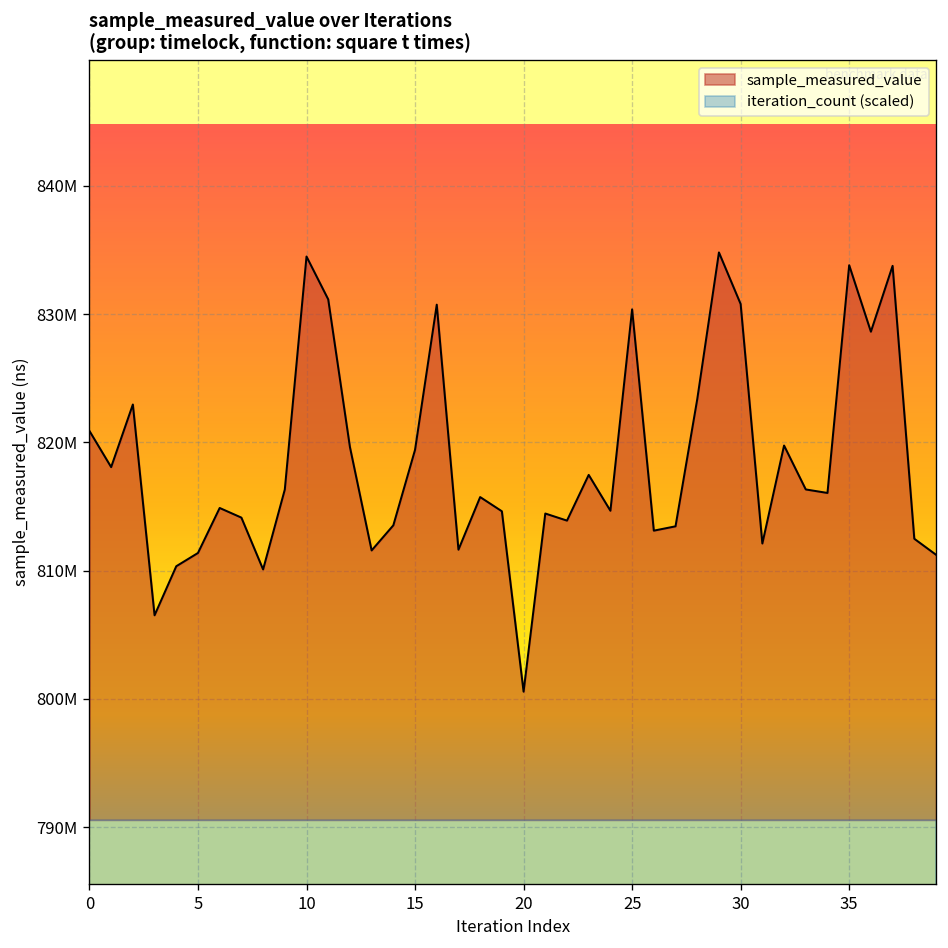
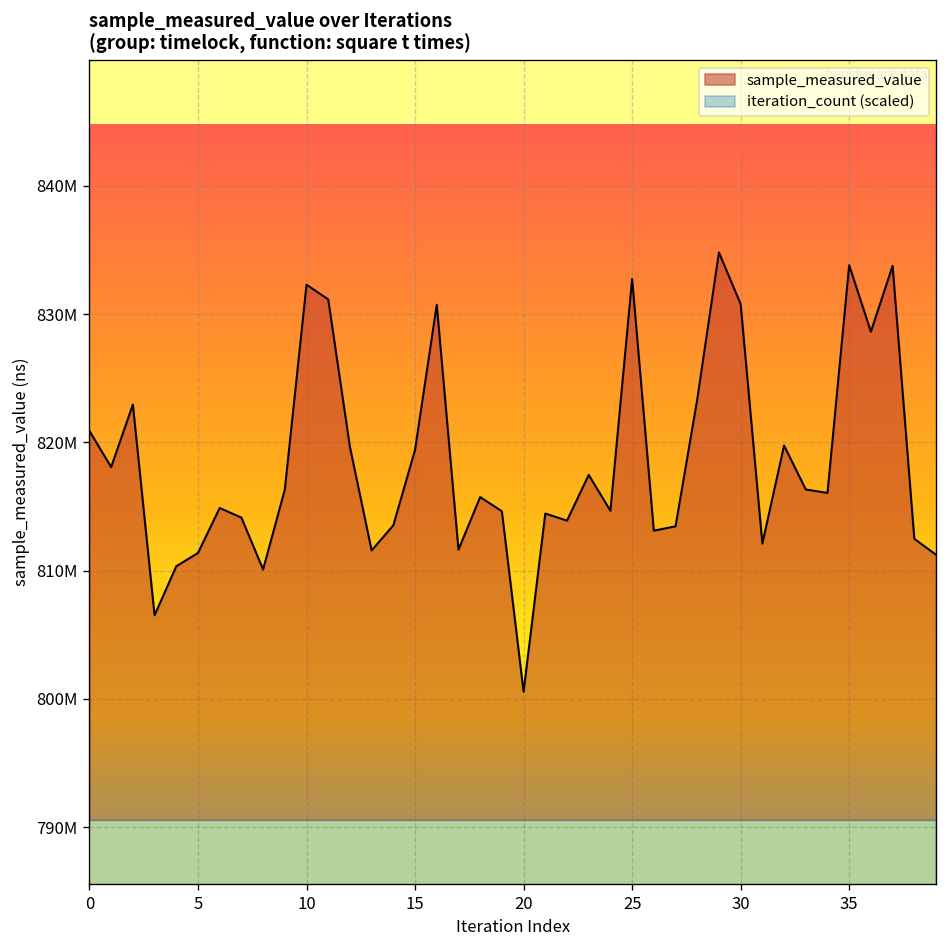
sample_measured_value, 10: 834500000 -> 832300000
sample_measured_value, 25: 830400000 -> 832700000
